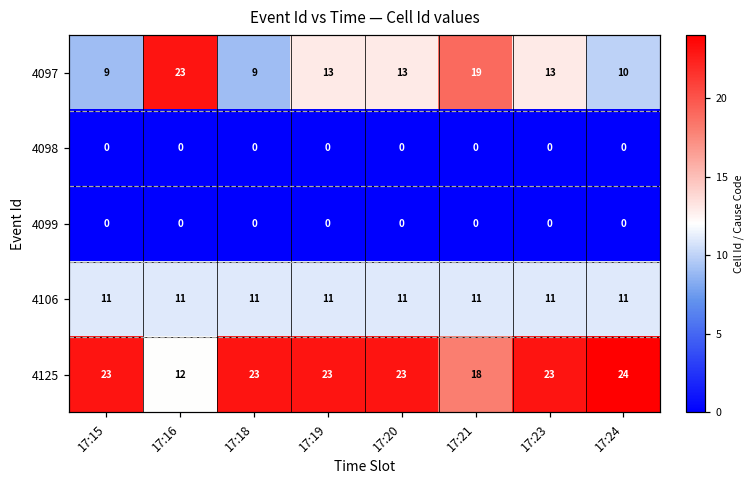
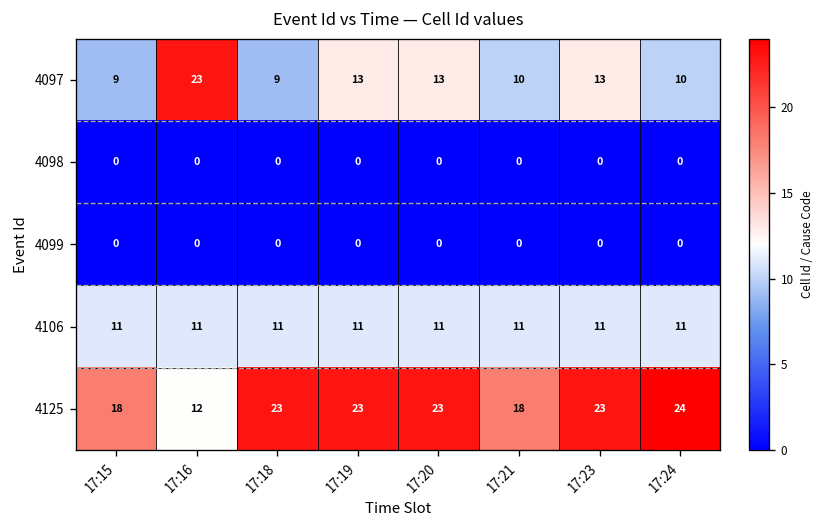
4097, 17:21: 19 -> 10
4125, 17:15: 23 -> 18
